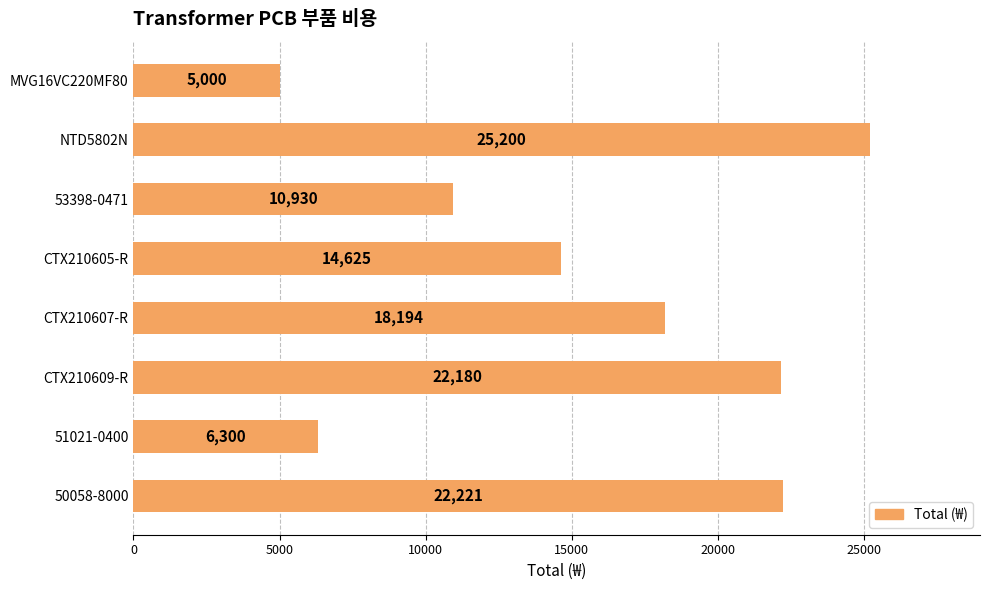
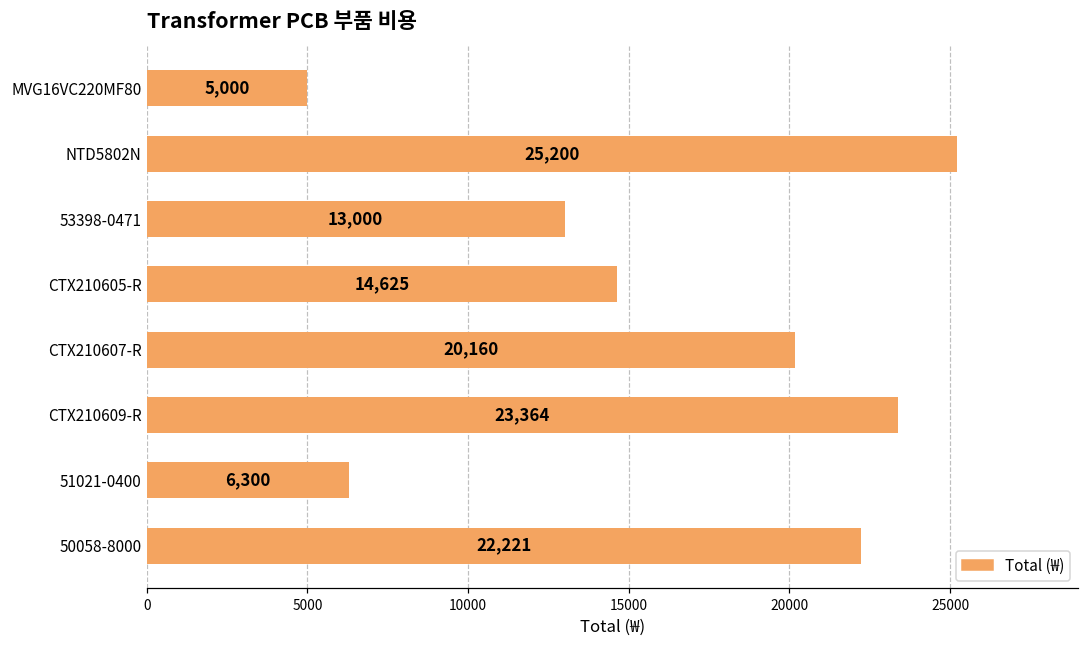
53398-0471: 10,930 -> 13,000
CTX210607-R: 18,194 -> 20,160
CTX210609-R: 22,180 -> 23,364
